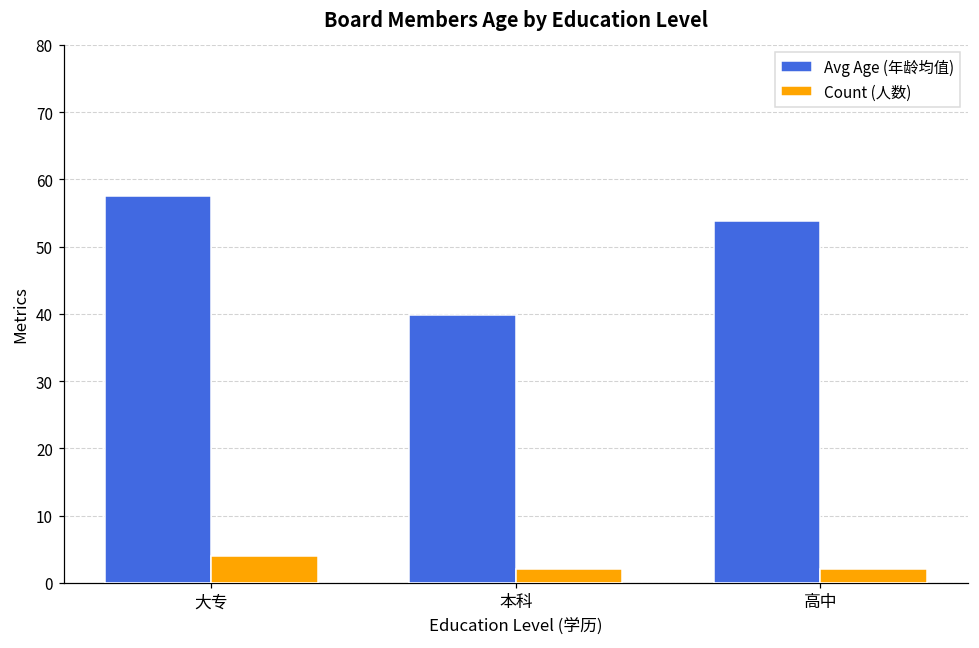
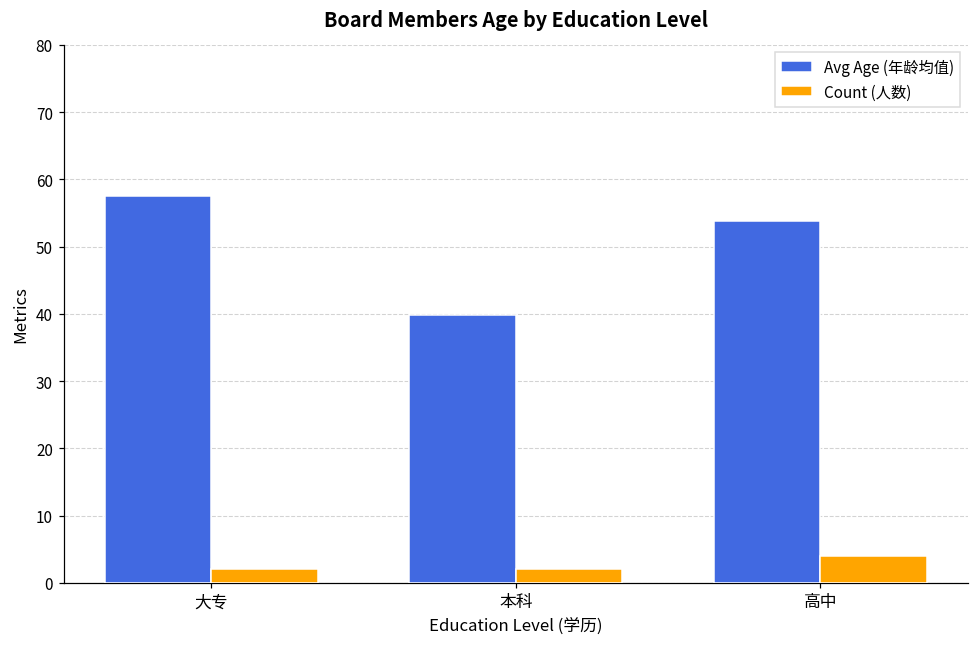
Count (人数), 大专: 4 -> 2
Count (人数), 高中: 2 -> 4
